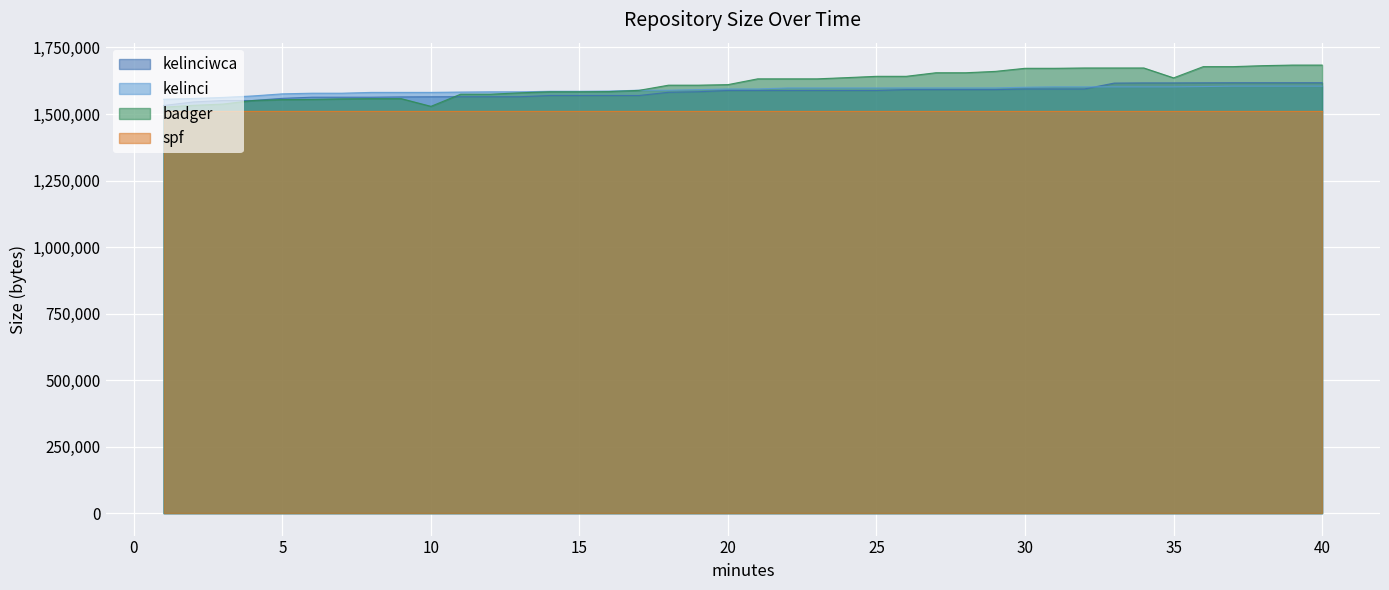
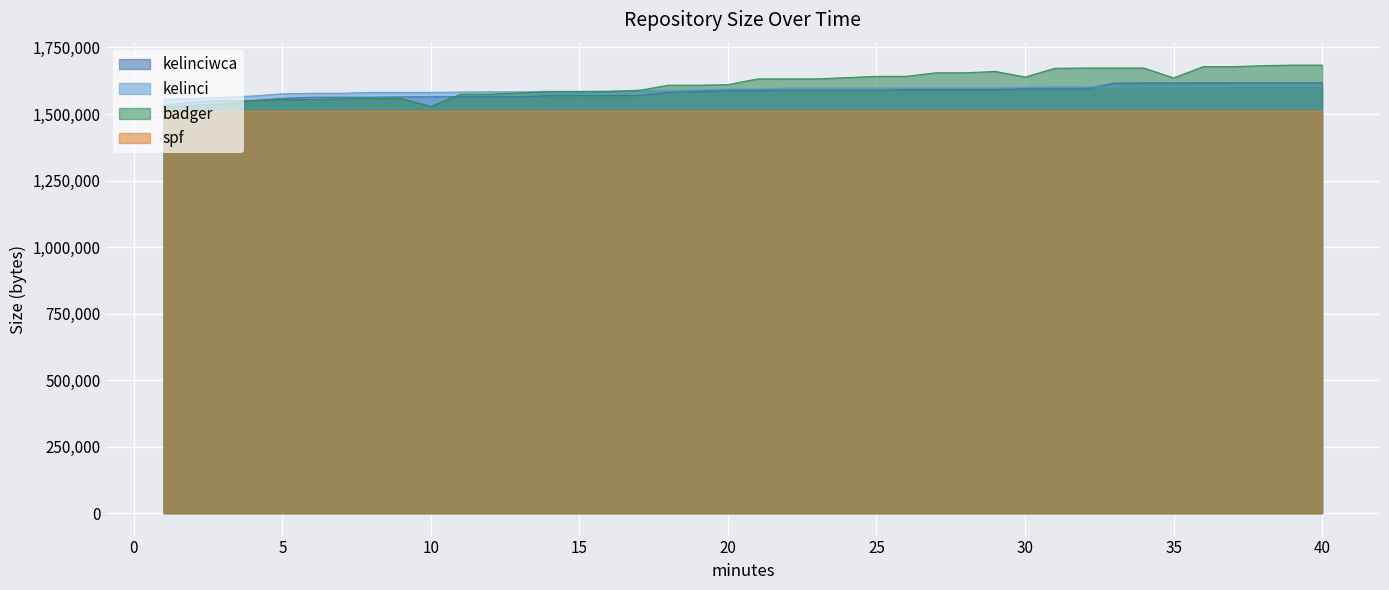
badger, 30: 1,670,000 -> 1,640,000
